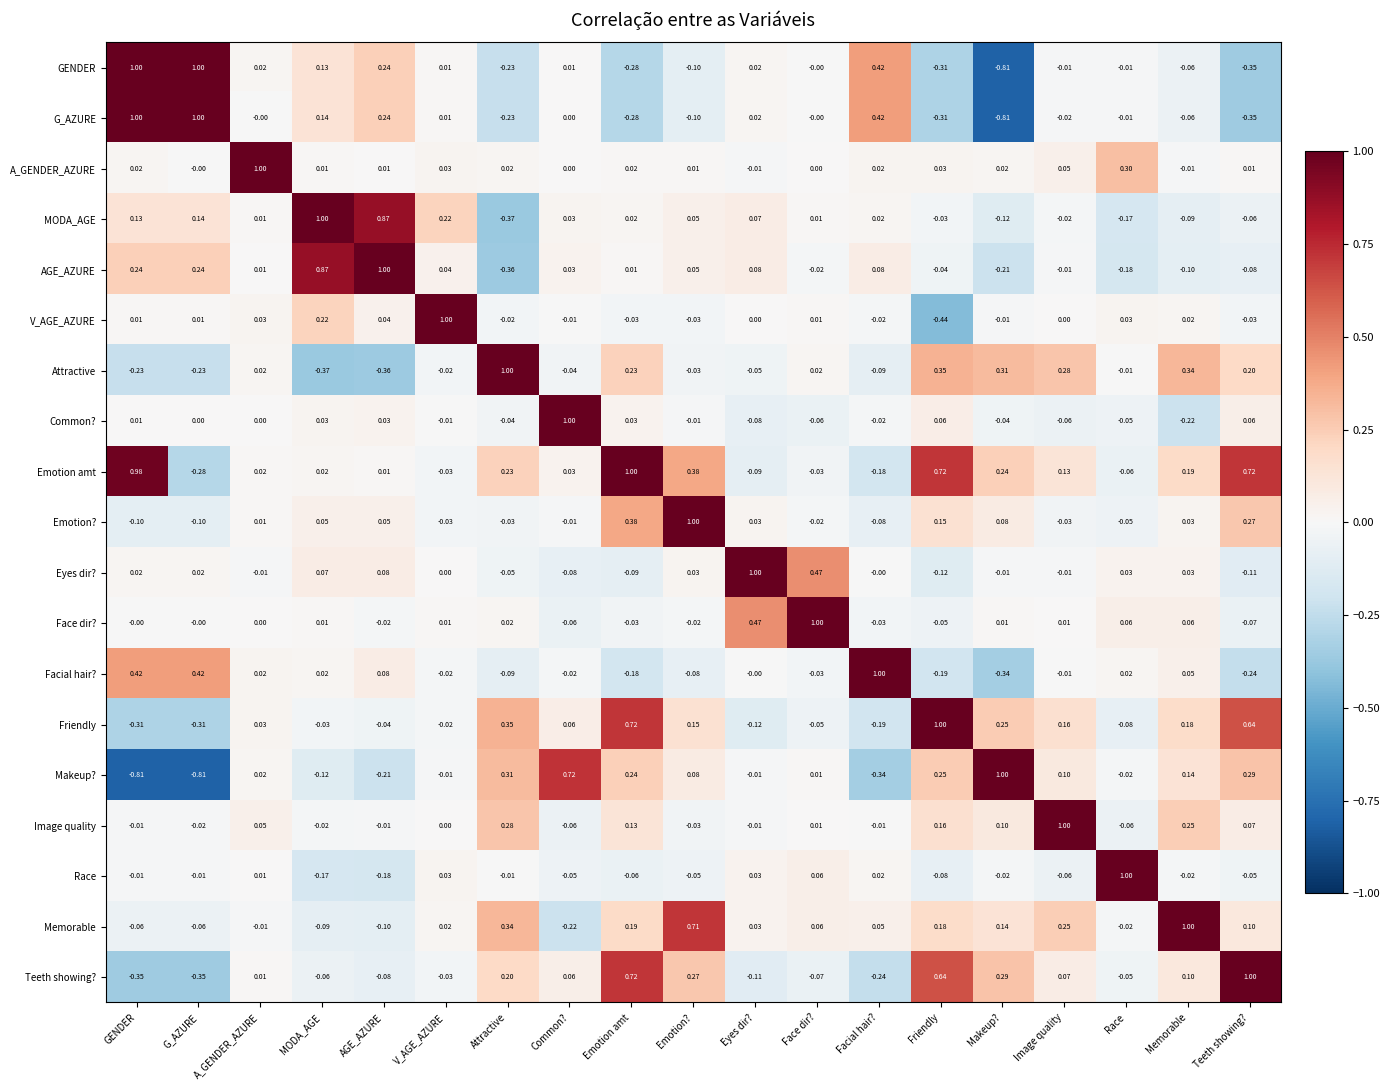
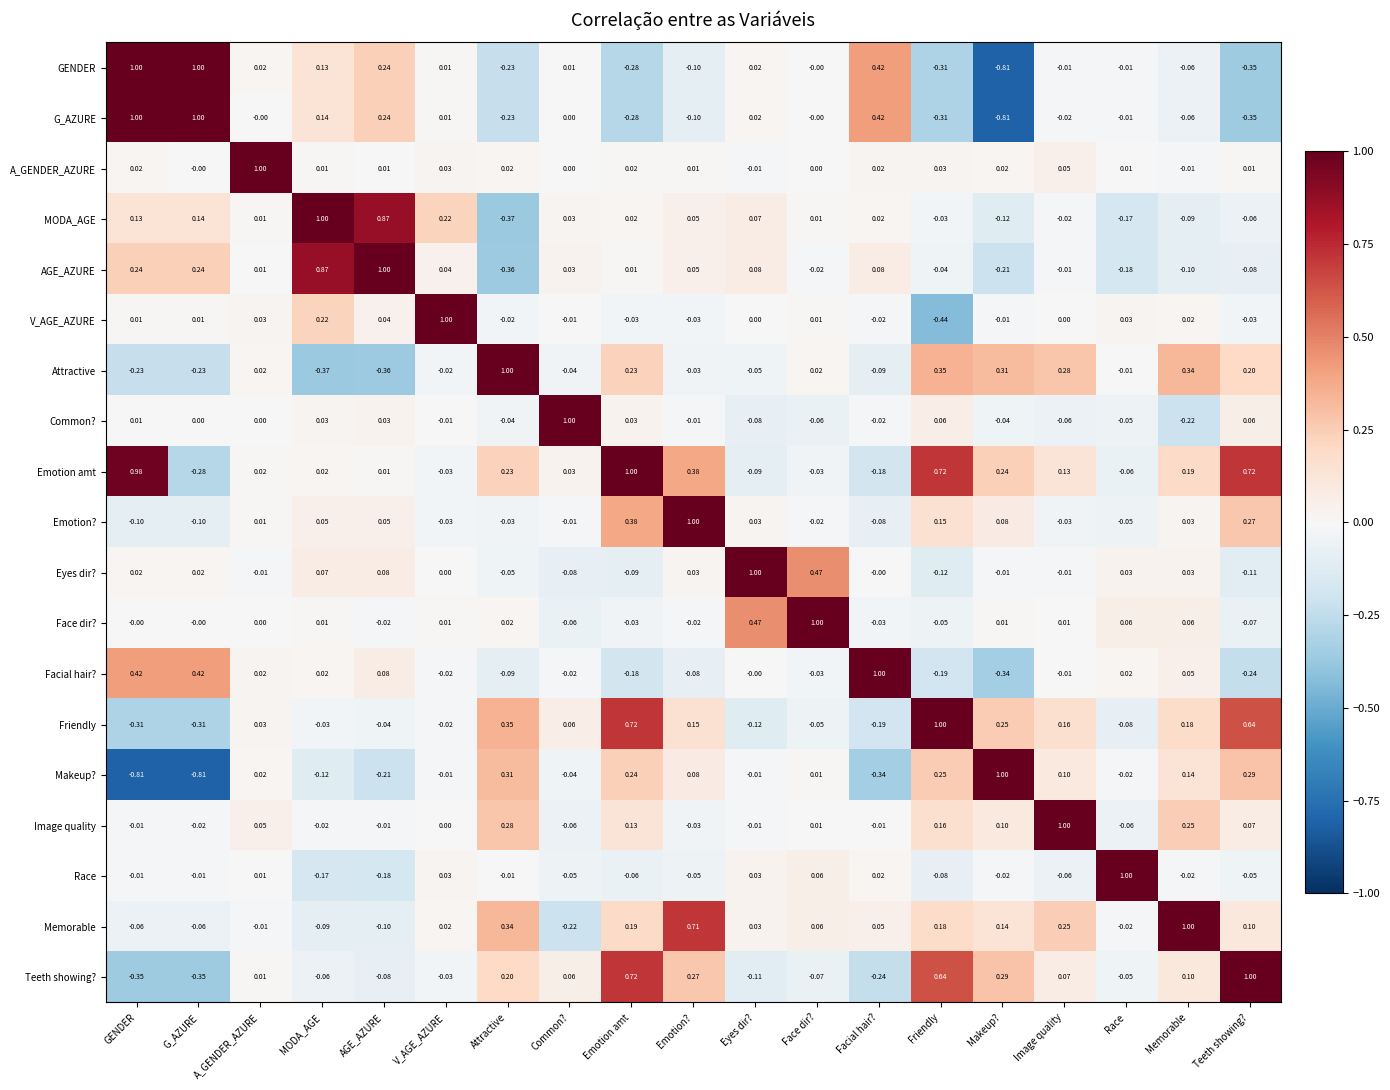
A_GENDER_AZURE, Race: 0.30 -> 0.01
Makeup?, Common?: 0.72 -> -0.04
